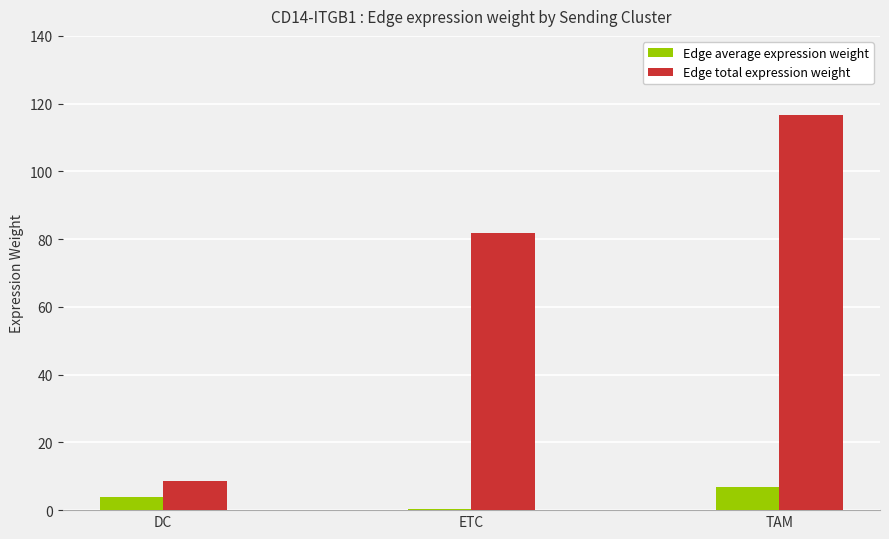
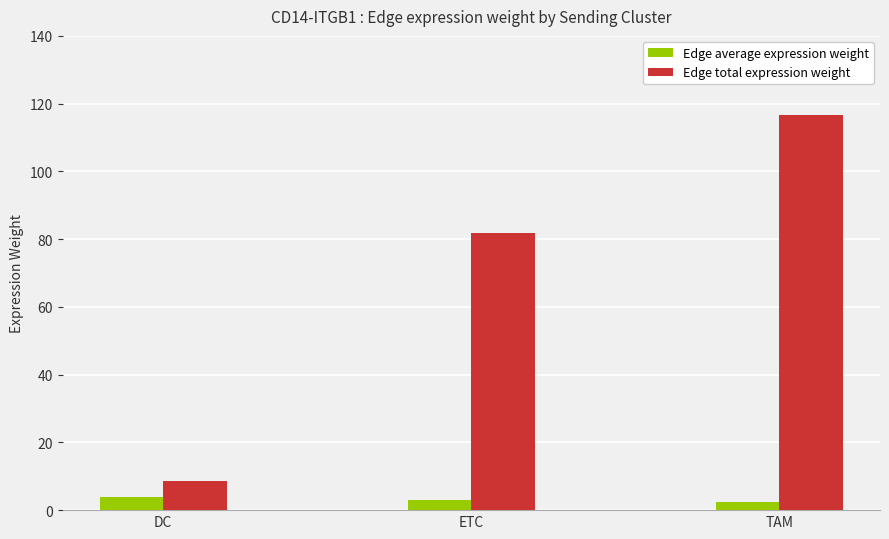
Edge average expression weight, ETC: 0 -> 3
Edge average expression weight, TAM: 7 -> 2
